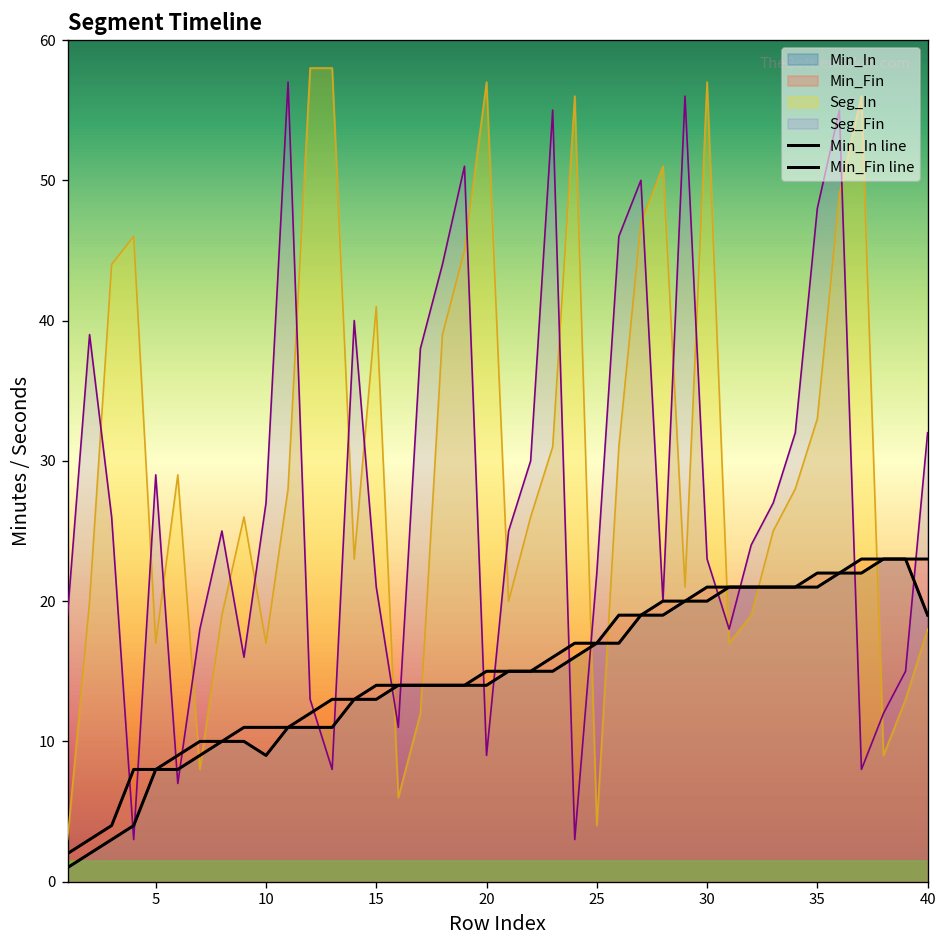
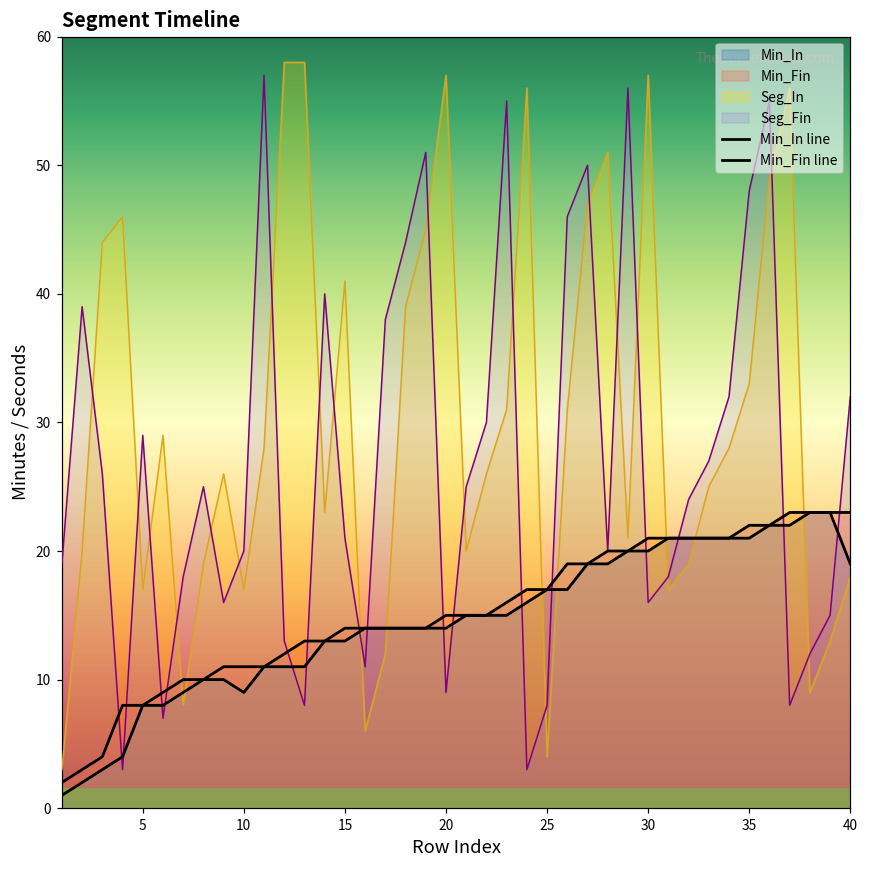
Seg_Fin, 10: 27 -> 20
Seg_Fin, 25: 22 -> 8
Seg_Fin, 30: 23 -> 16
